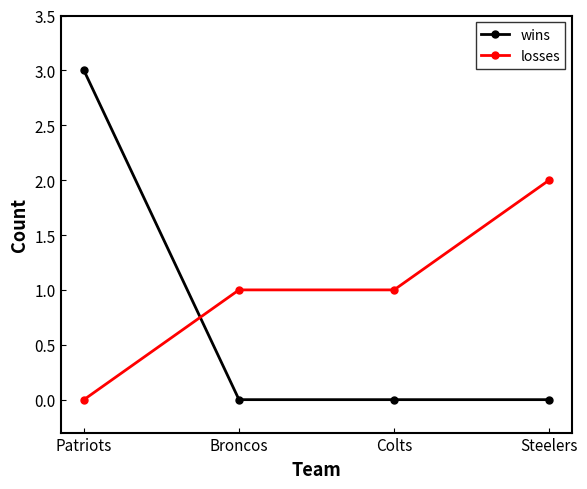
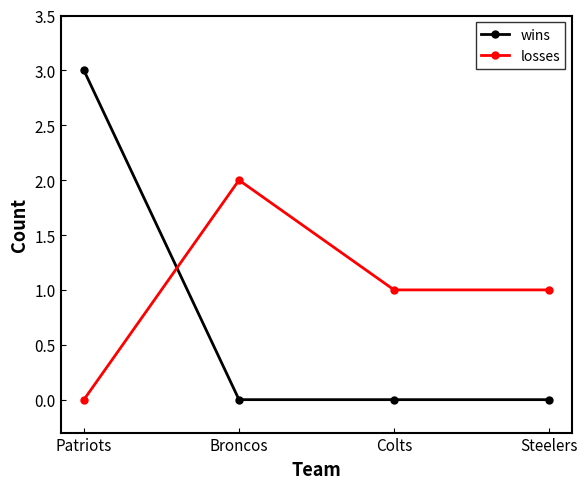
losses, Broncos: 1 -> 2
losses, Steelers: 2 -> 1
